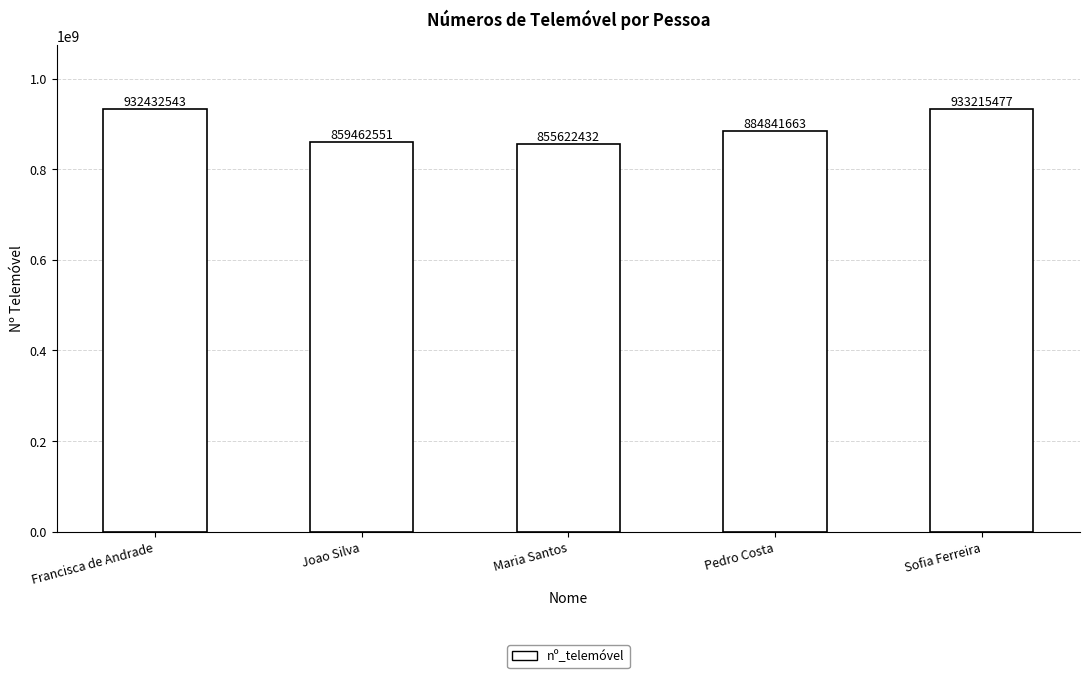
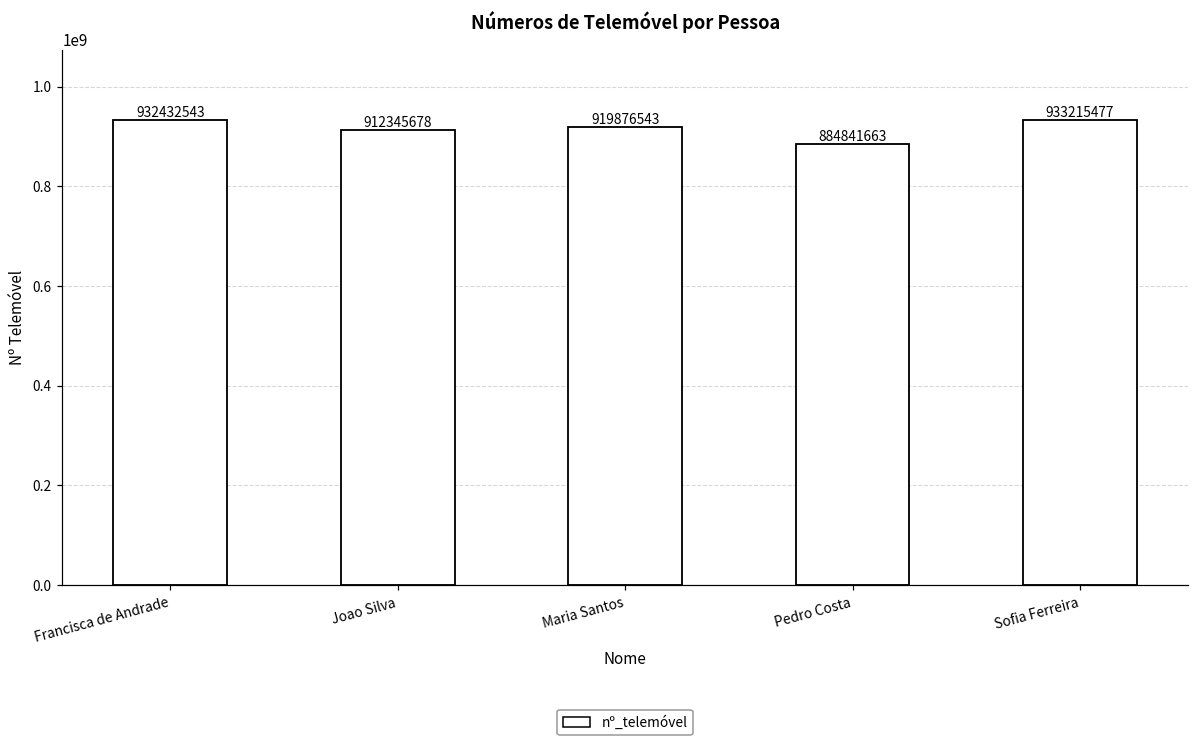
Joao Silva: 859462551 -> 912345678
Maria Santos: 855622432 -> 919876543
